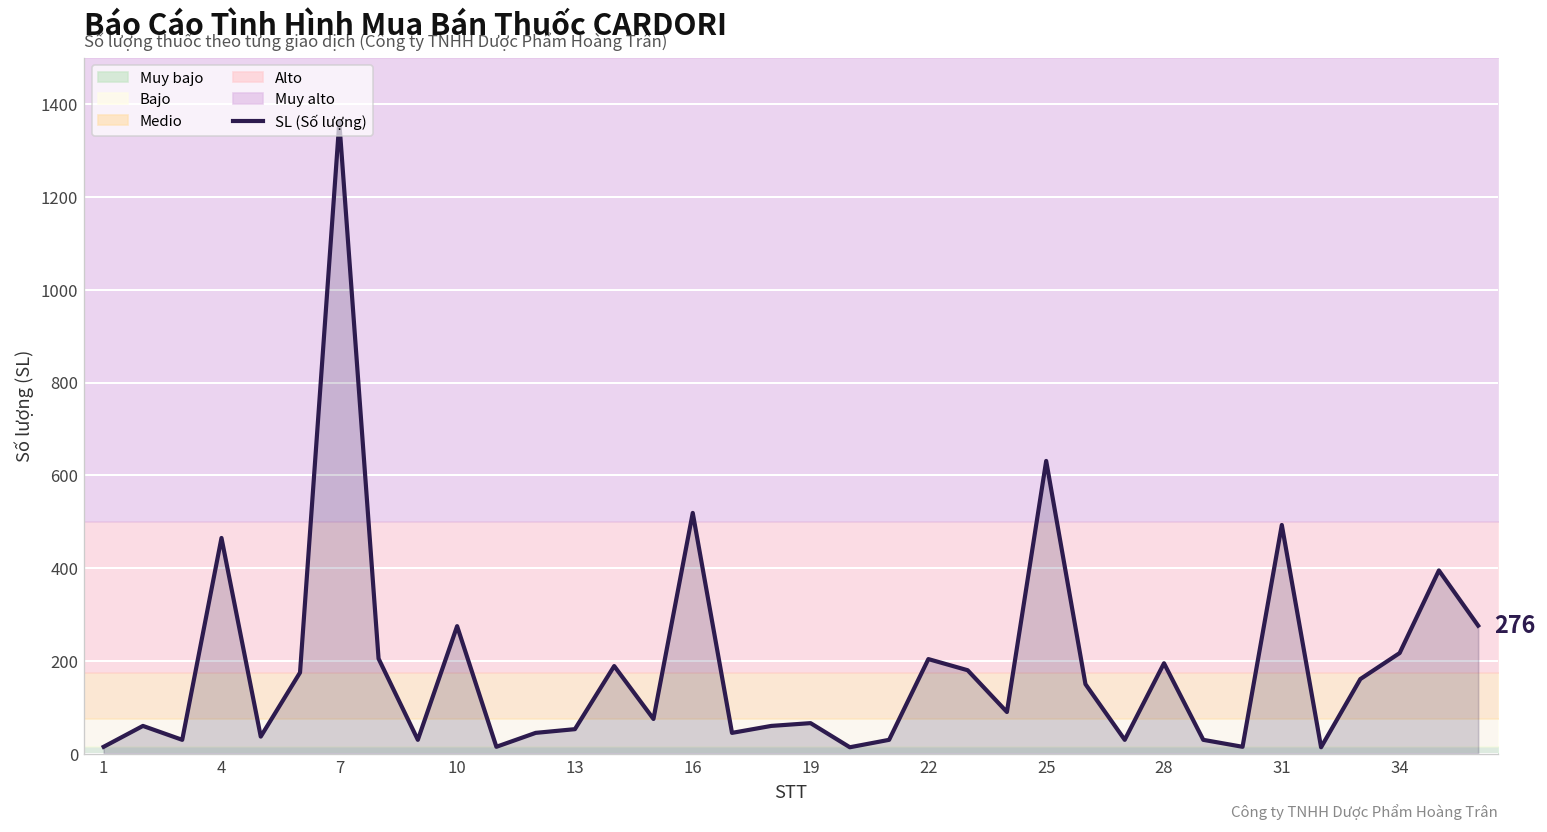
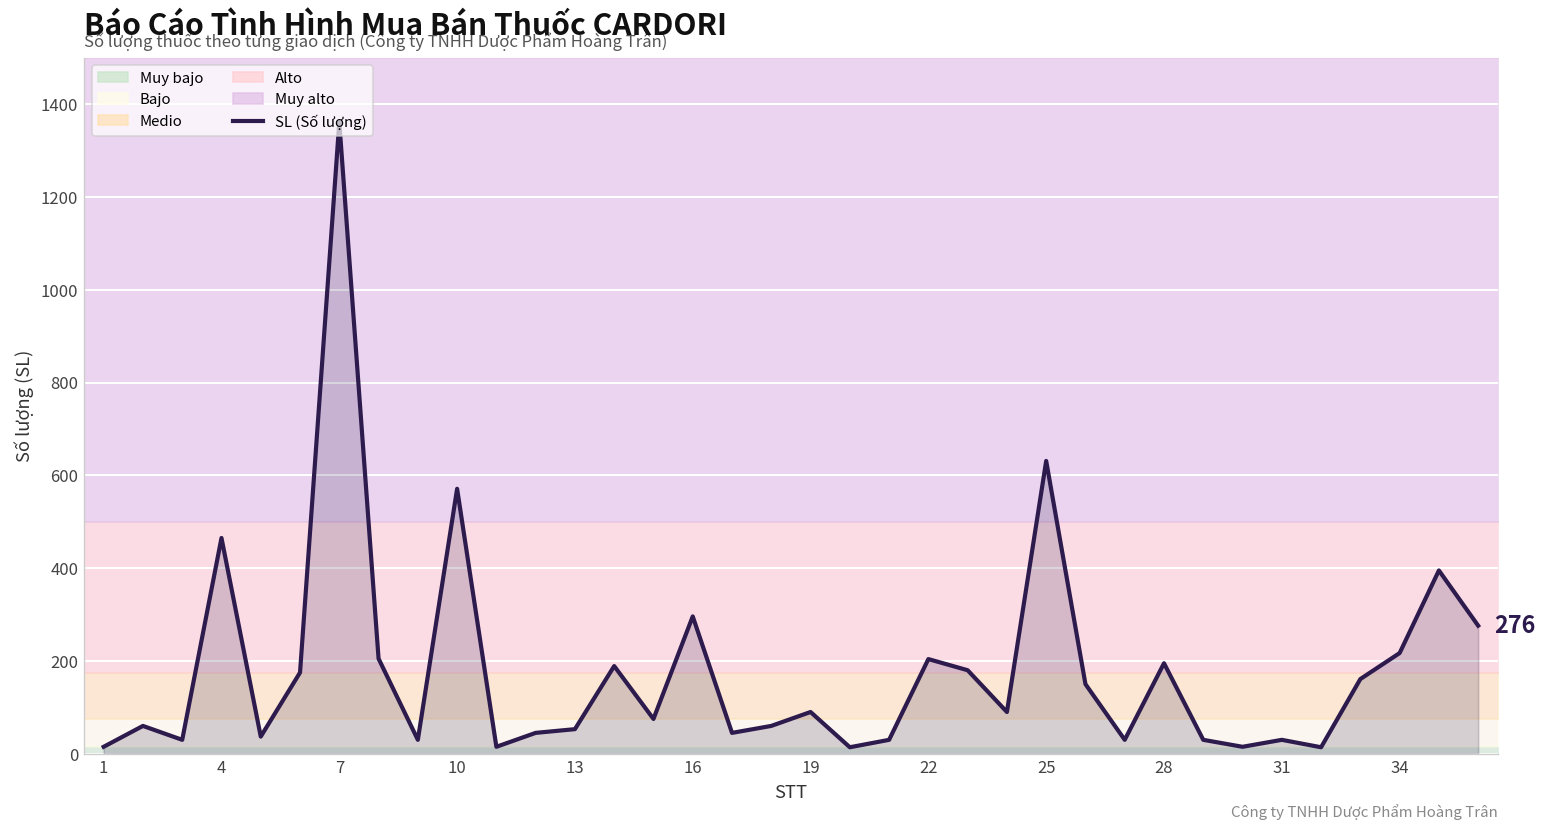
SL (Số lượng), 10: 280 -> 570
SL (Số lượng), 16: 520 -> 300
SL (Số lượng), 19: 70 -> 90
SL (Số lượng), 31: 490 -> 30
